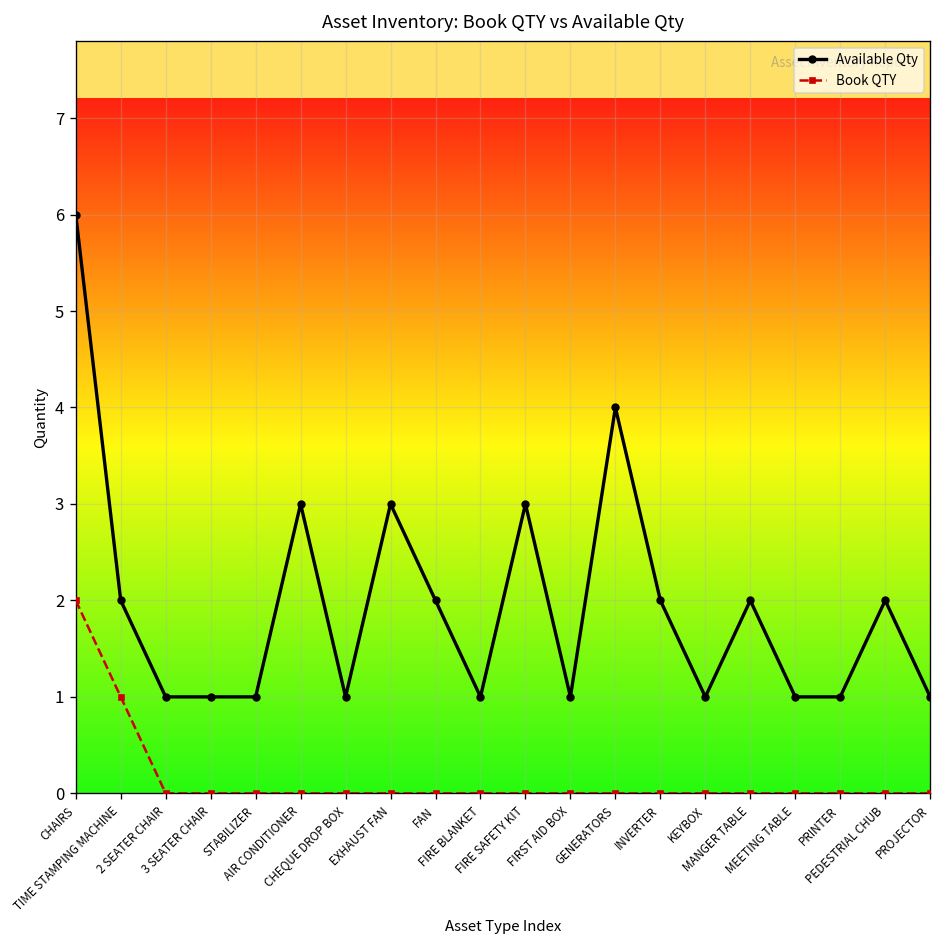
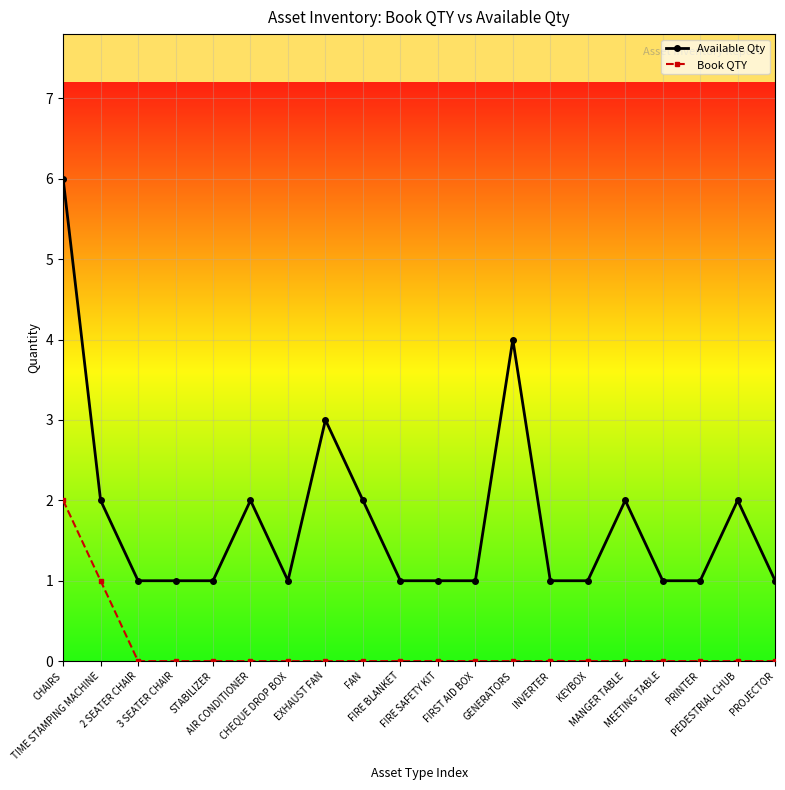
Available Qty, AIR CONDITIONER: 3 -> 2
Available Qty, FIRE SAFETY KIT: 3 -> 1
Available Qty, INVERTER: 2 -> 1
